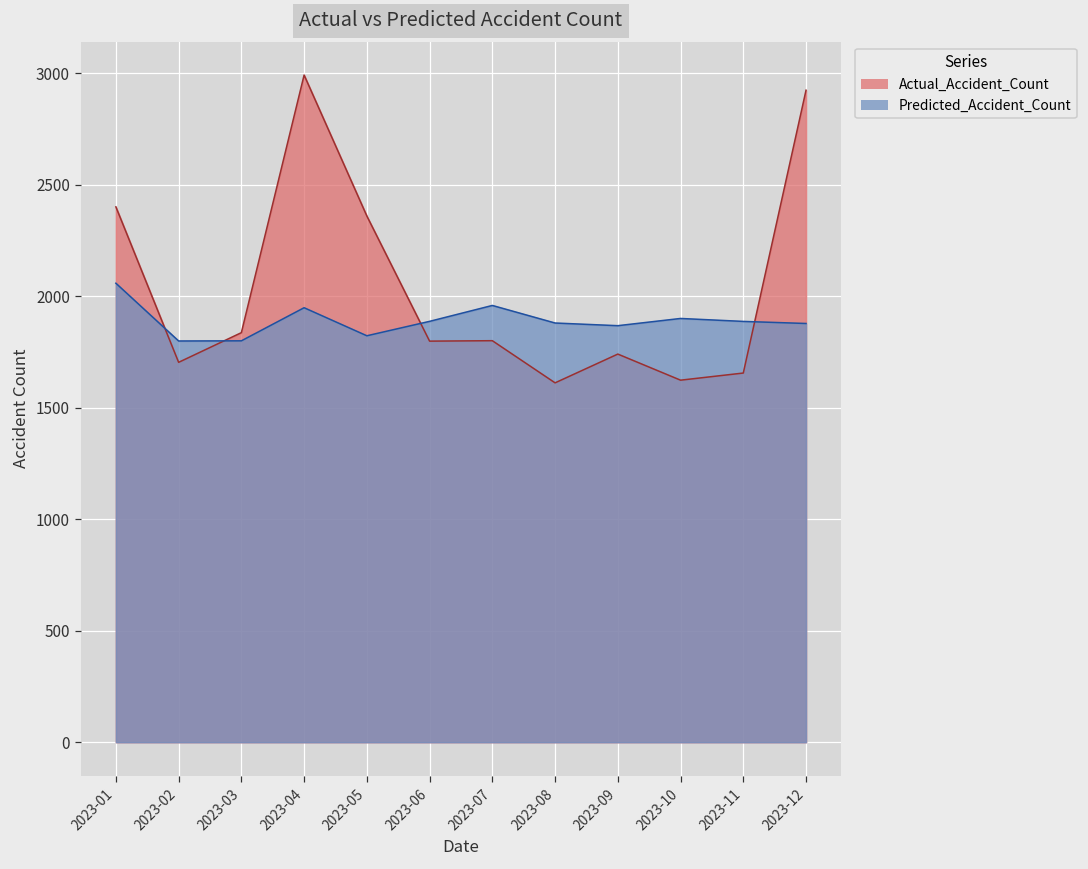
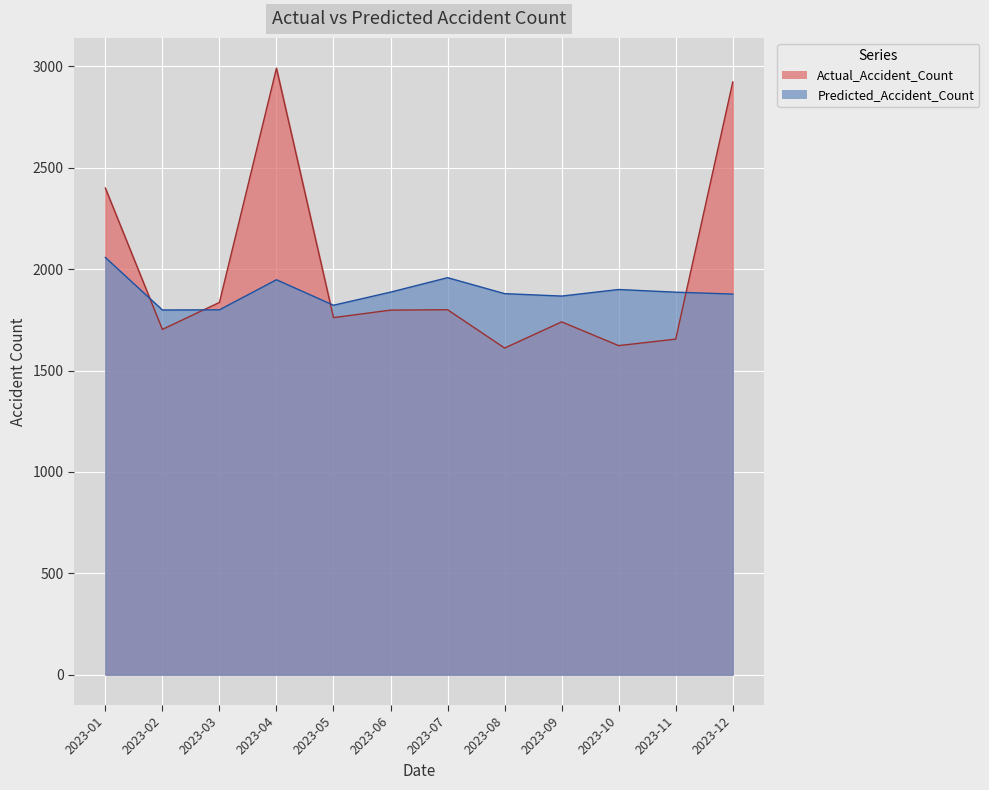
Actual_Accident_Count, 2023-05: 2360 -> 1760
